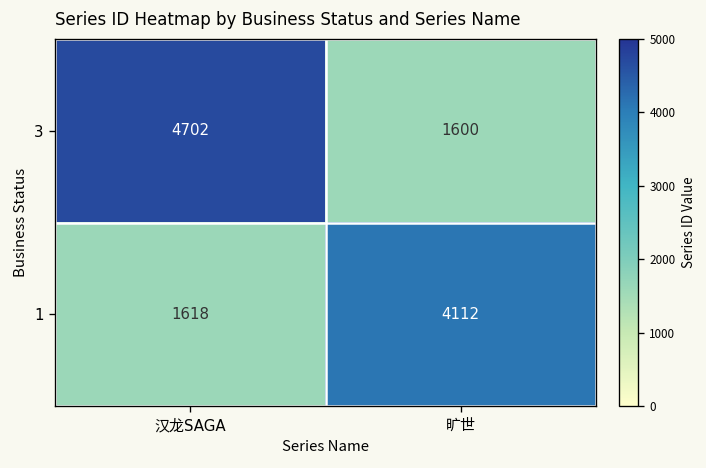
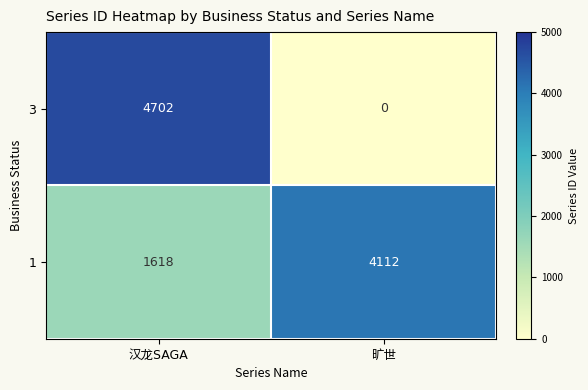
3, 旷世: 1600 -> 0
